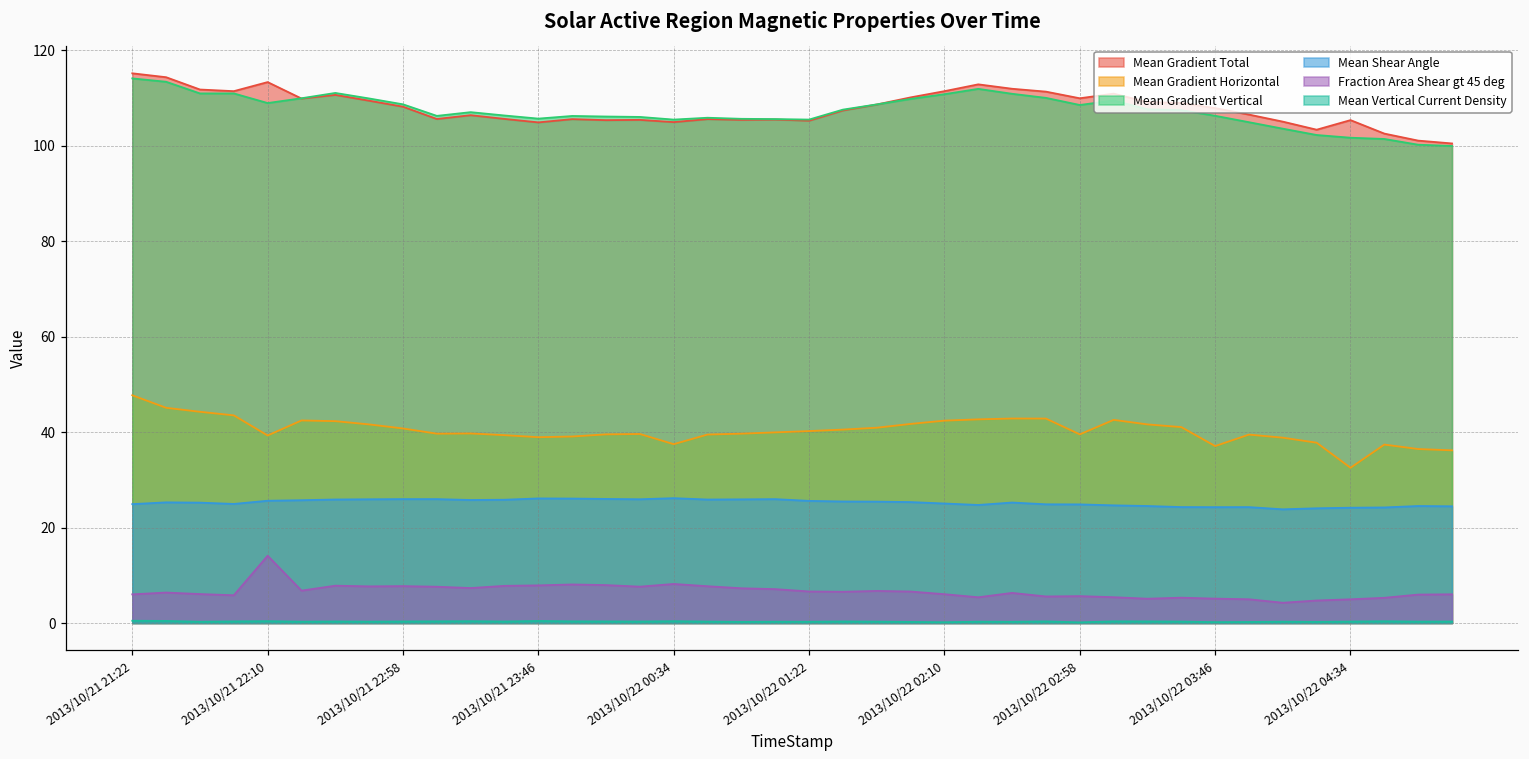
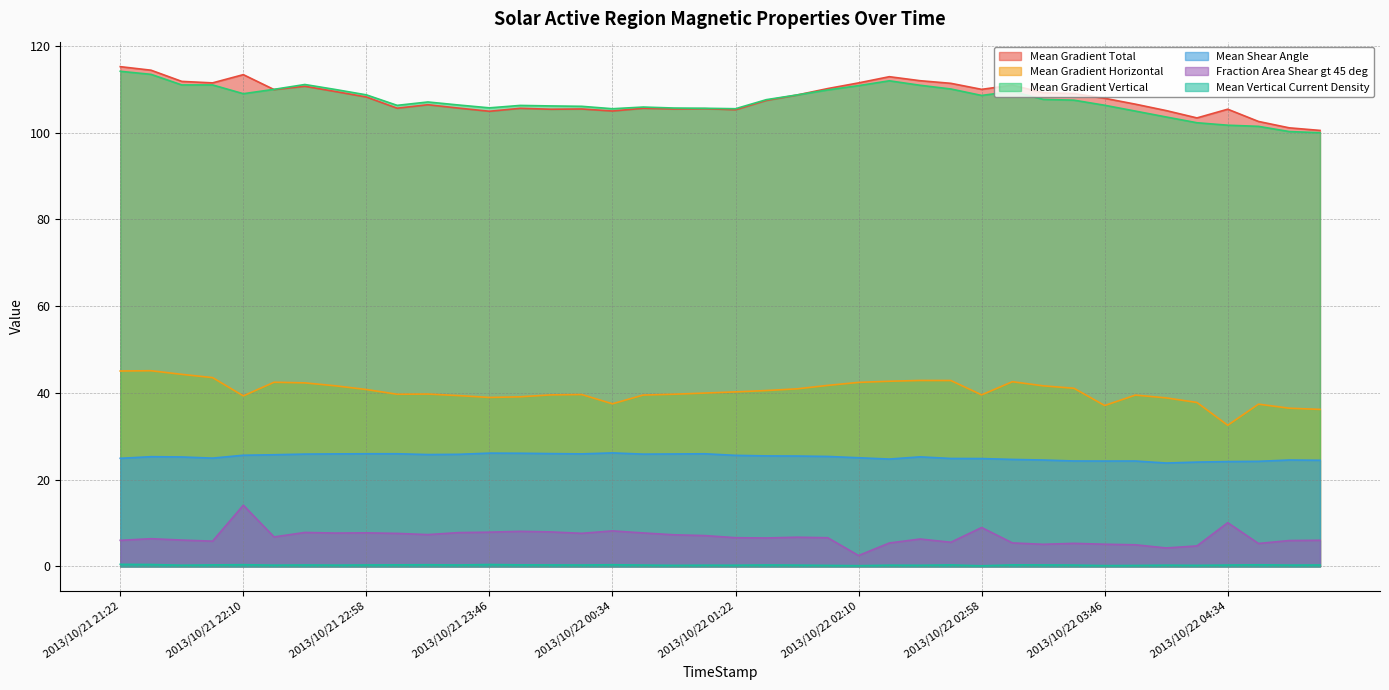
Mean Gradient Horizontal, 2013/10/21 21:22: 48 -> 45
Fraction Area Shear gt 45 deg, 2013/10/22 02:10: 6 -> 2
Fraction Area Shear gt 45 deg, 2013/10/22 02:58: 6 -> 9
Fraction Area Shear gt 45 deg, 2013/10/22 04:34: 5 -> 10
